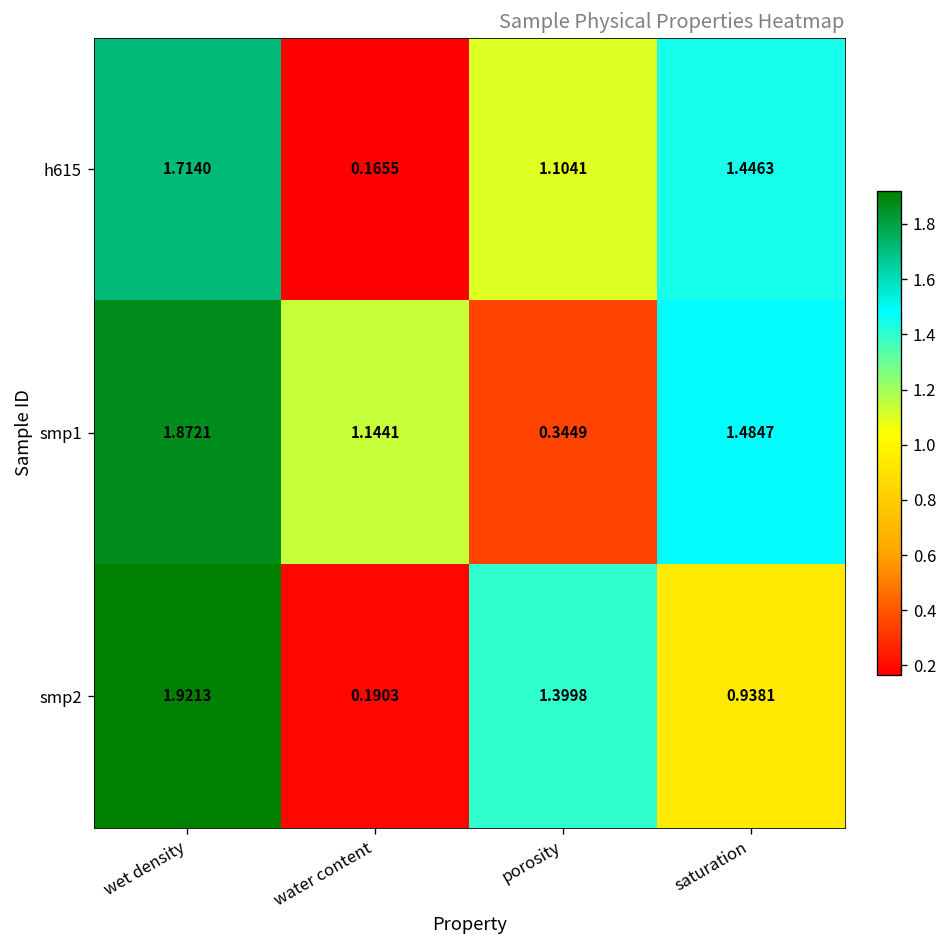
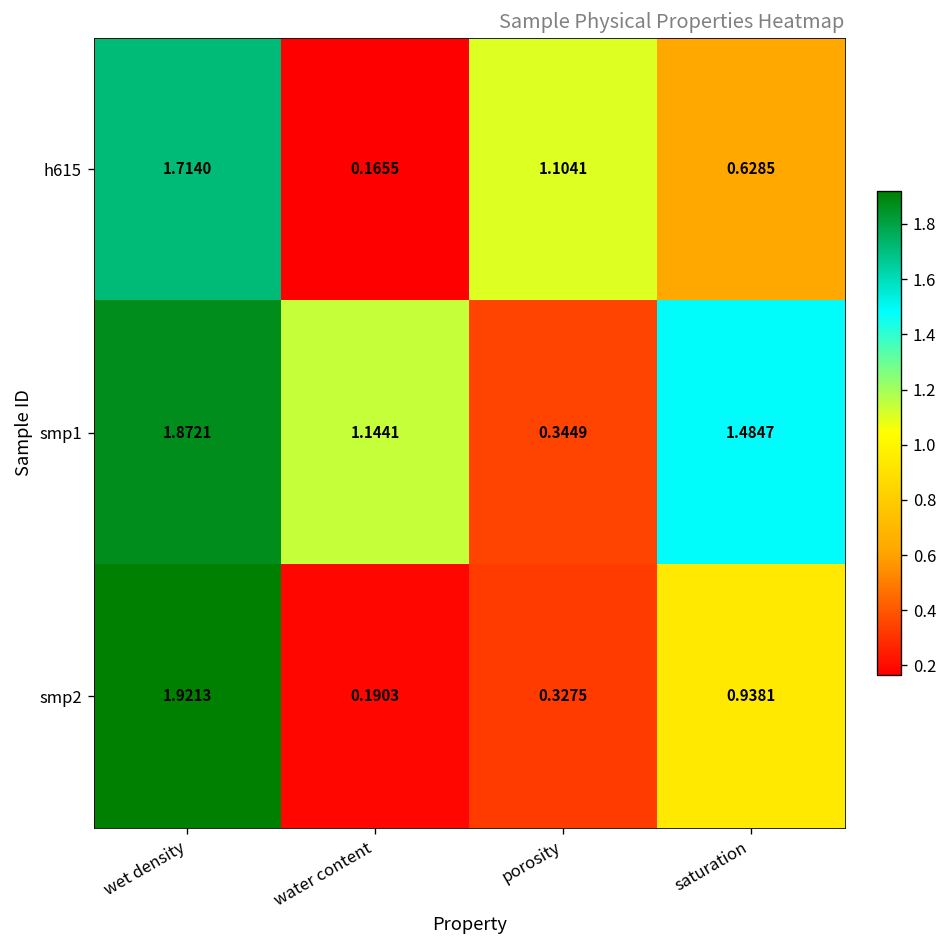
h615, saturation: 1.4463 -> 0.6285
smp2, porosity: 1.3998 -> 0.3275
